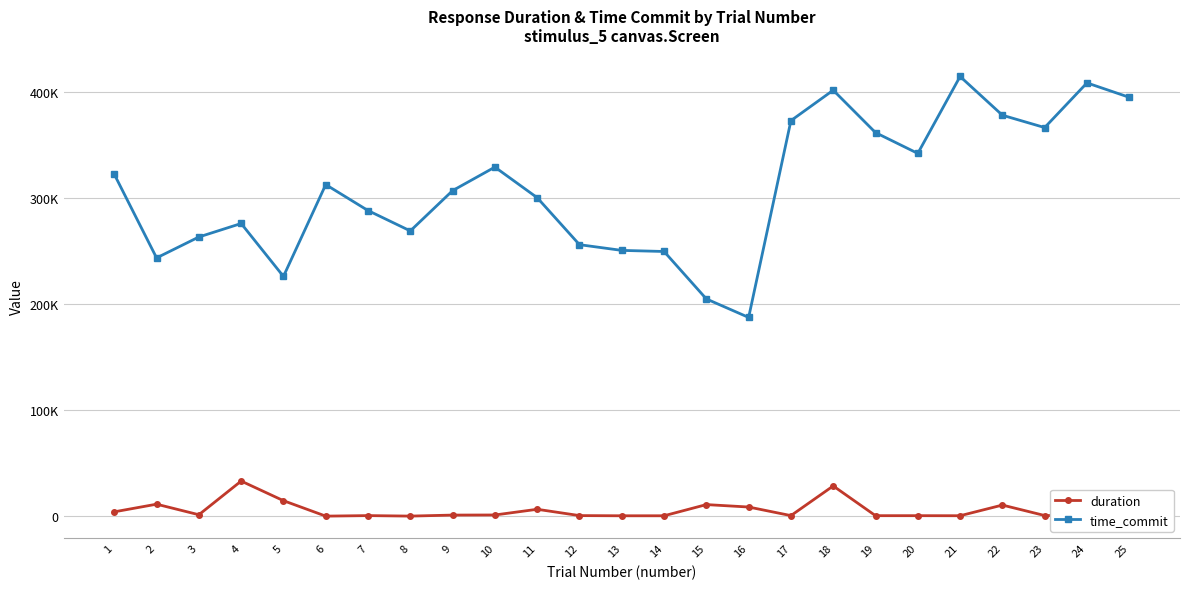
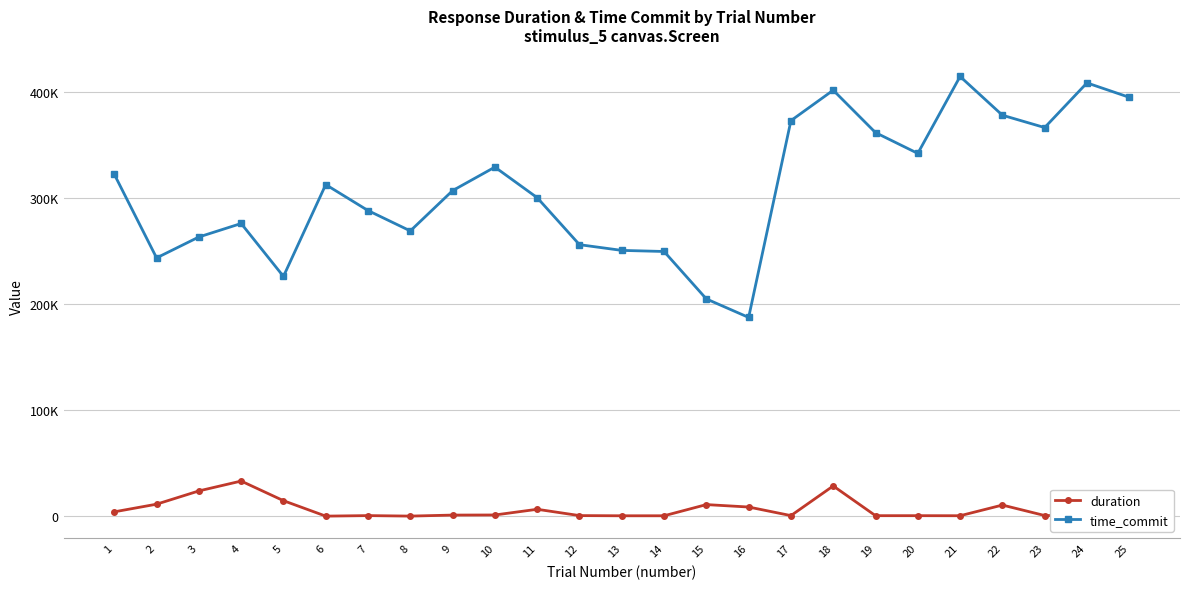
duration, 3: 1000 -> 24000
